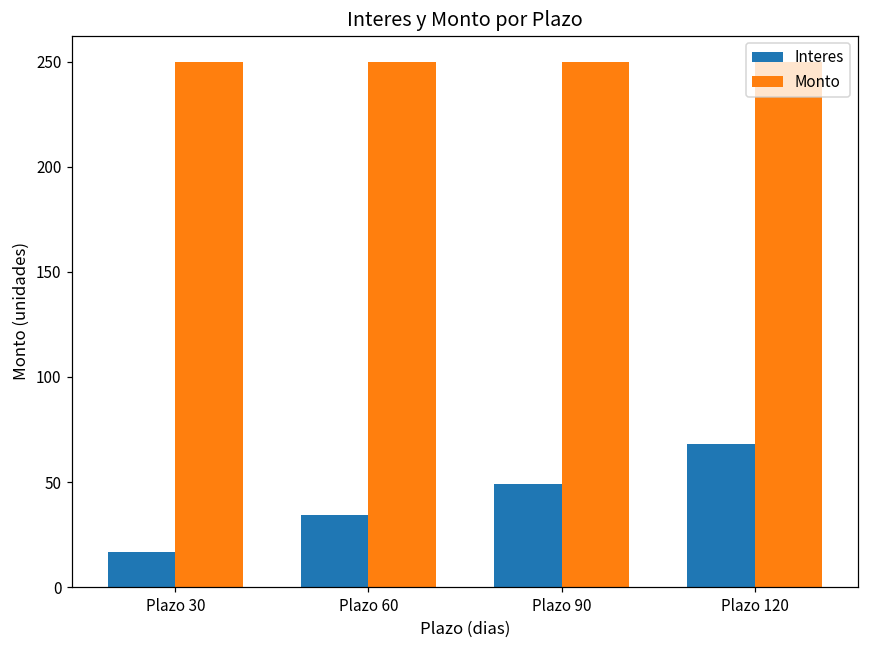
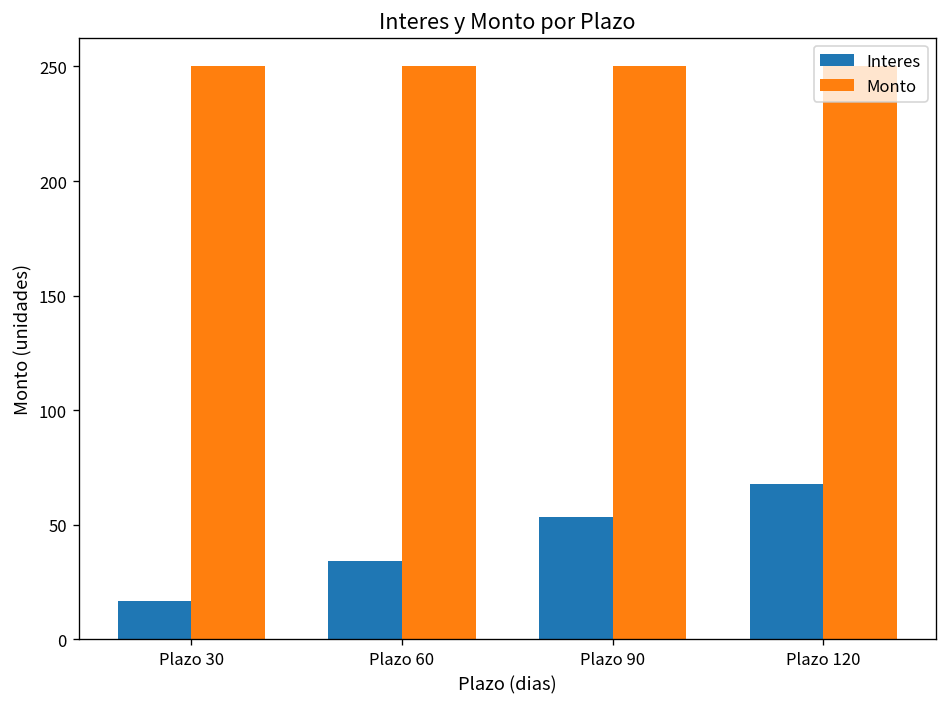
Interes, Plazo 90: 49 -> 53
